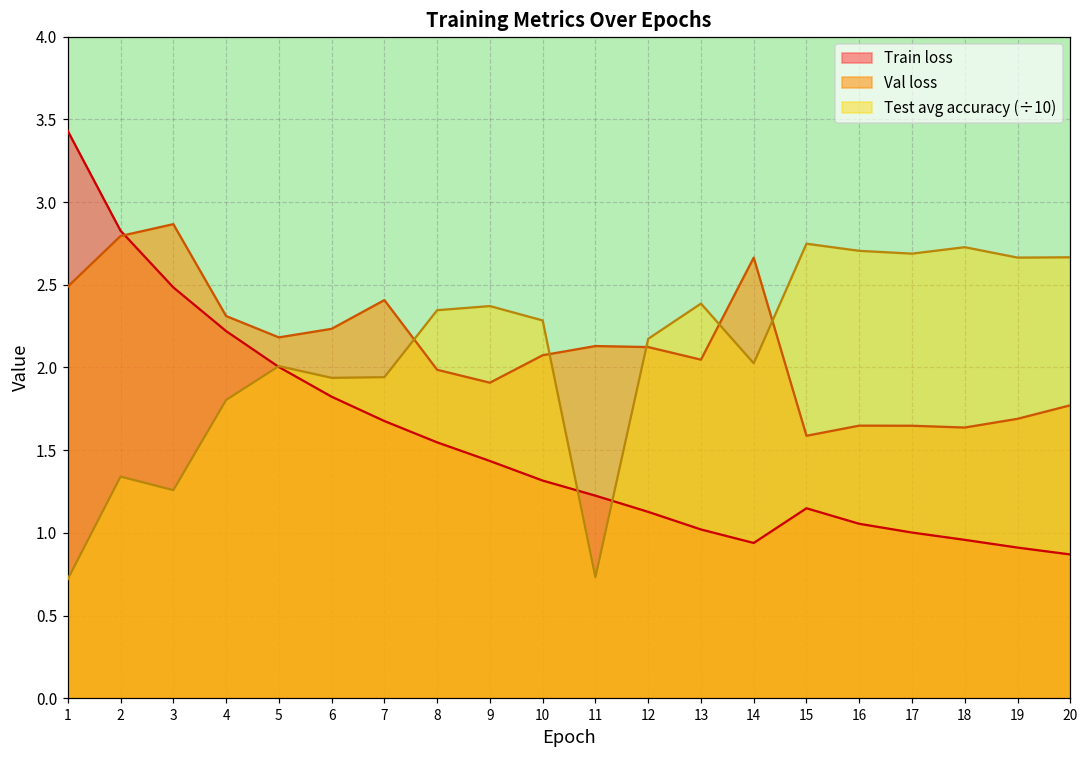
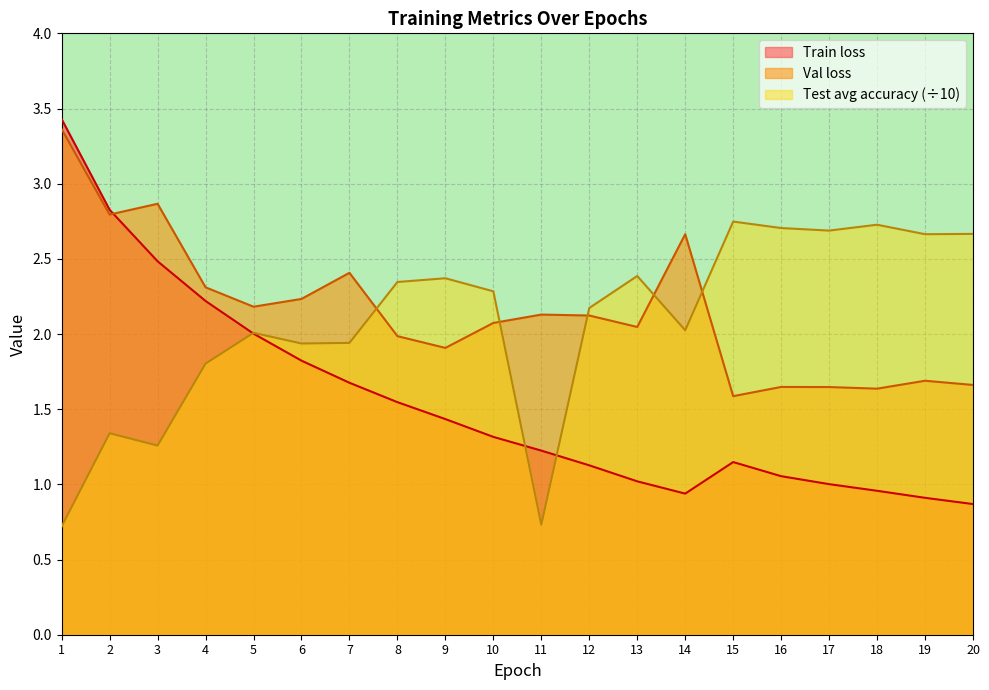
Val loss, 1: 2.49 -> 3.36
Val loss, 20: 1.77 -> 1.66
